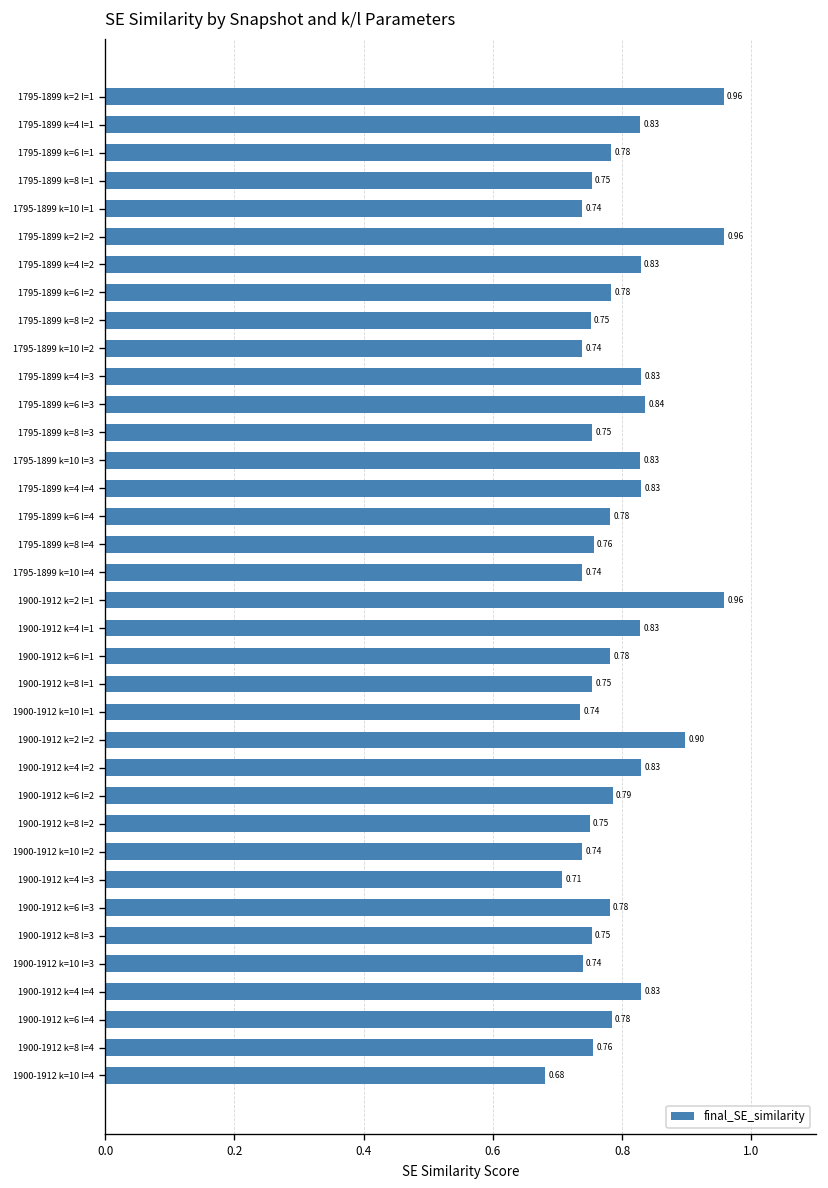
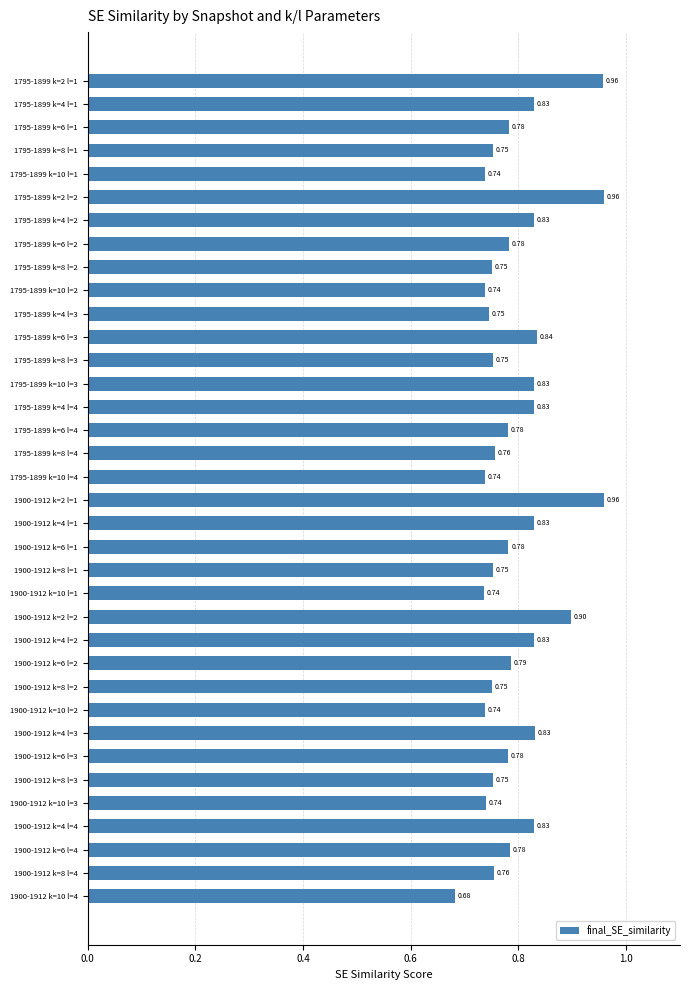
1795-1899 k=4 l=3: 0.83 -> 0.75
1900-1912 k=4 l=3: 0.71 -> 0.83
